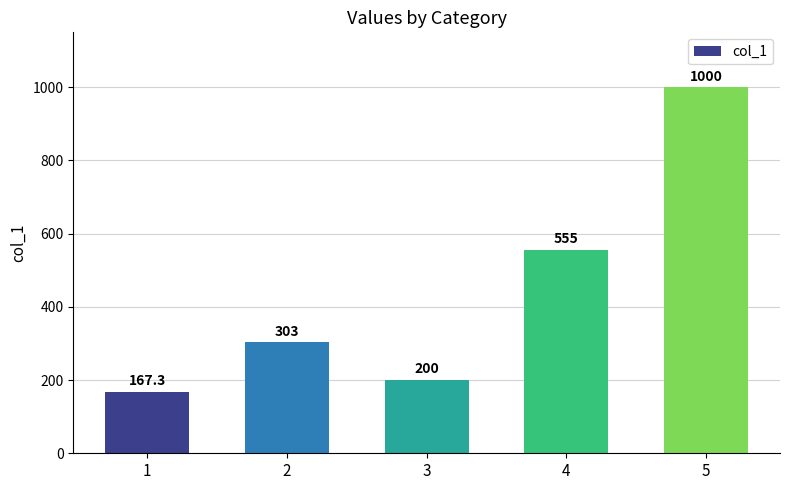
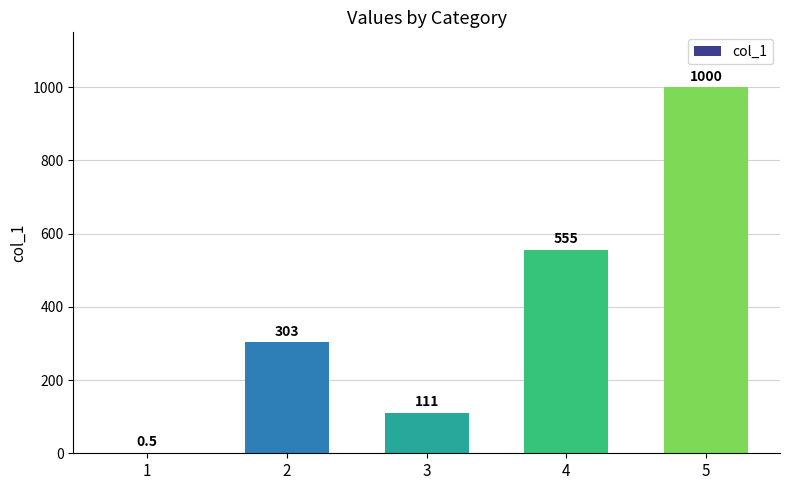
1: 167.3 -> 0.5
3: 200 -> 111
